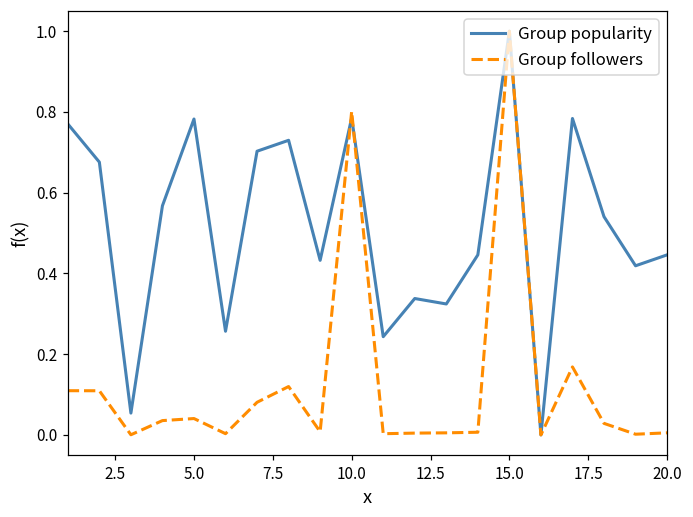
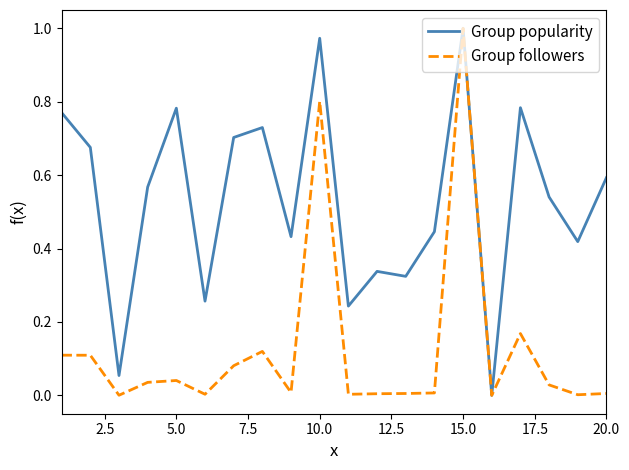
Group popularity, 10.0: 0.79 -> 0.97
Group popularity, 20.0: 0.45 -> 0.59
